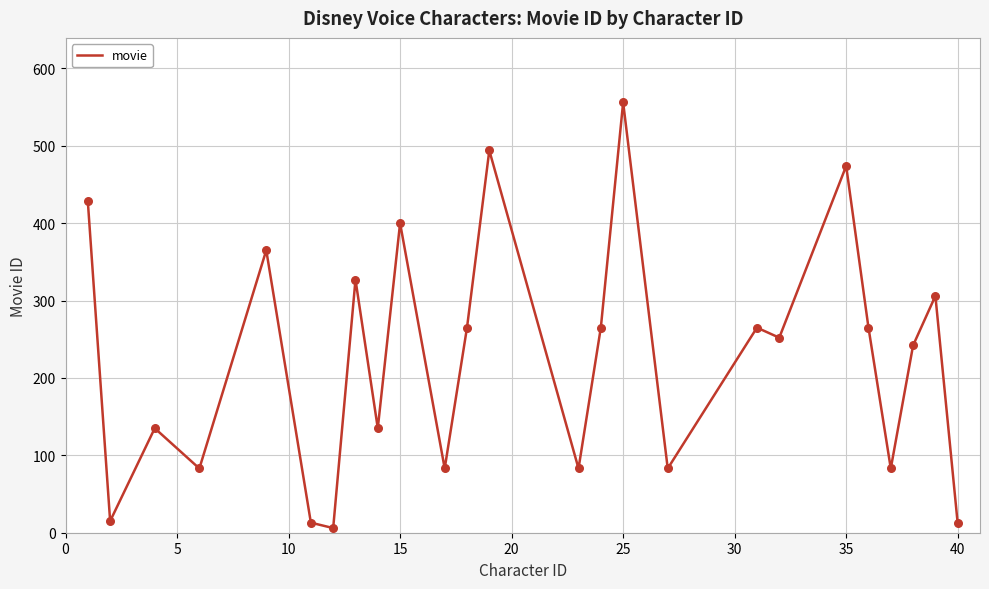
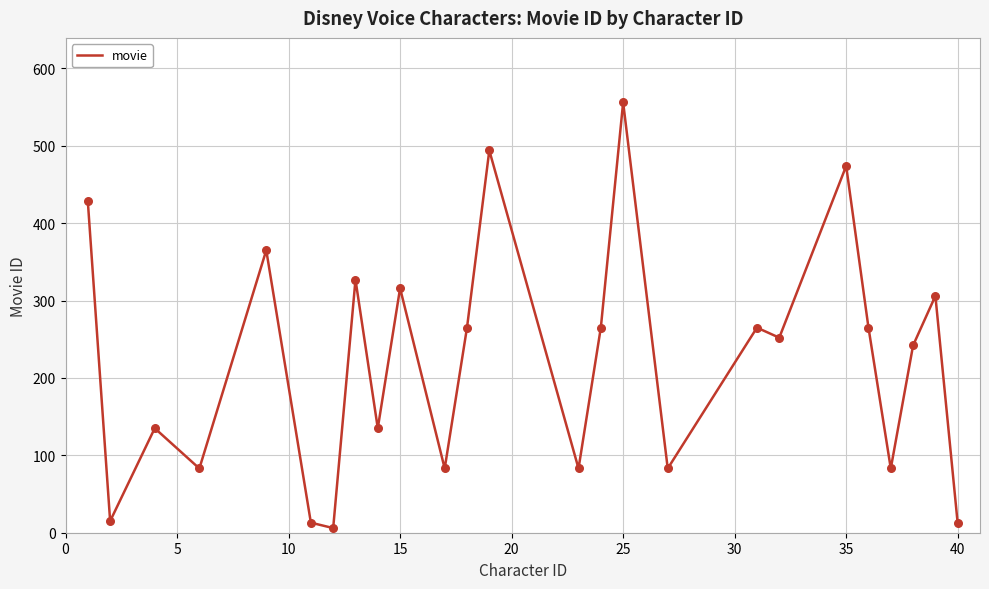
15: 400 -> 320
